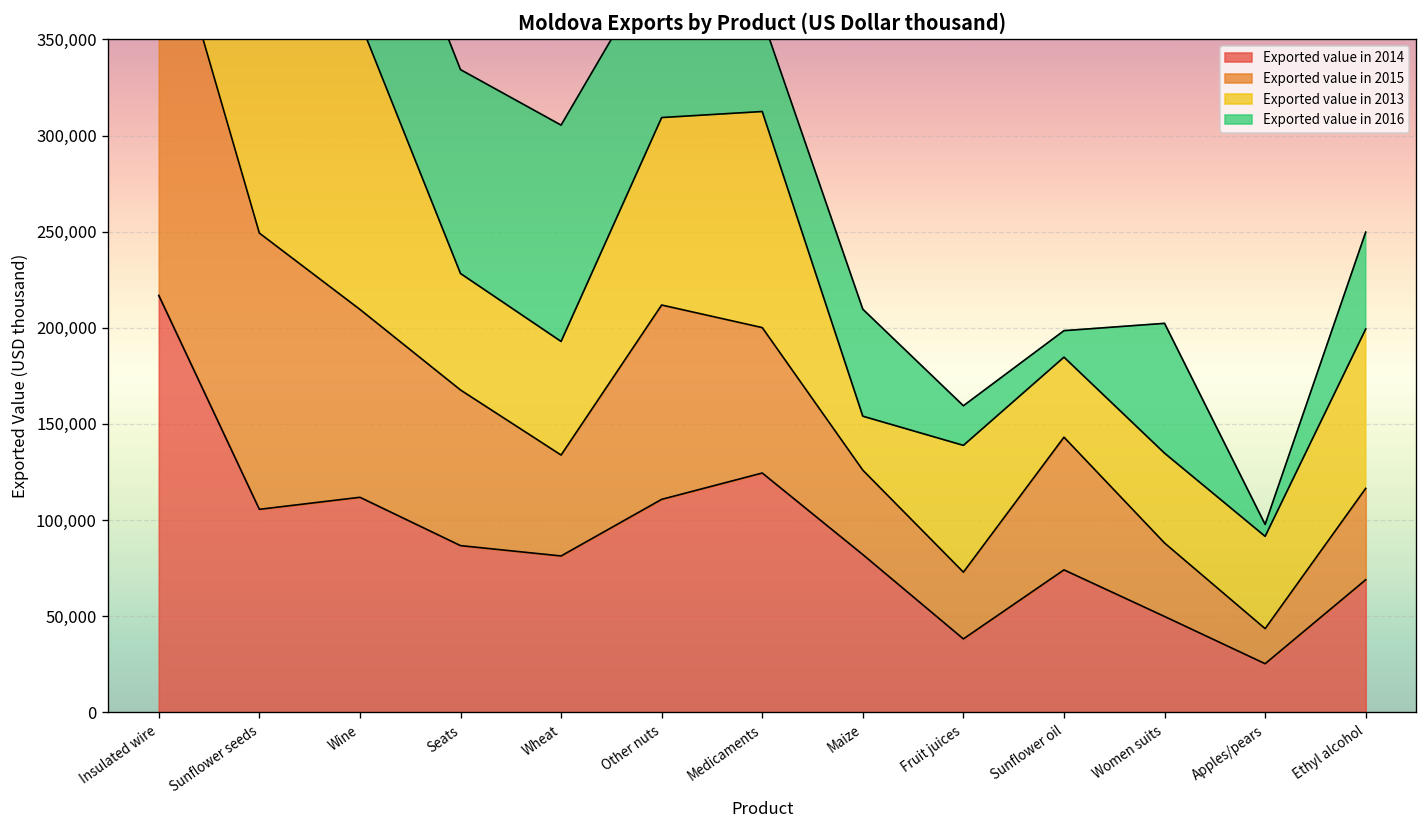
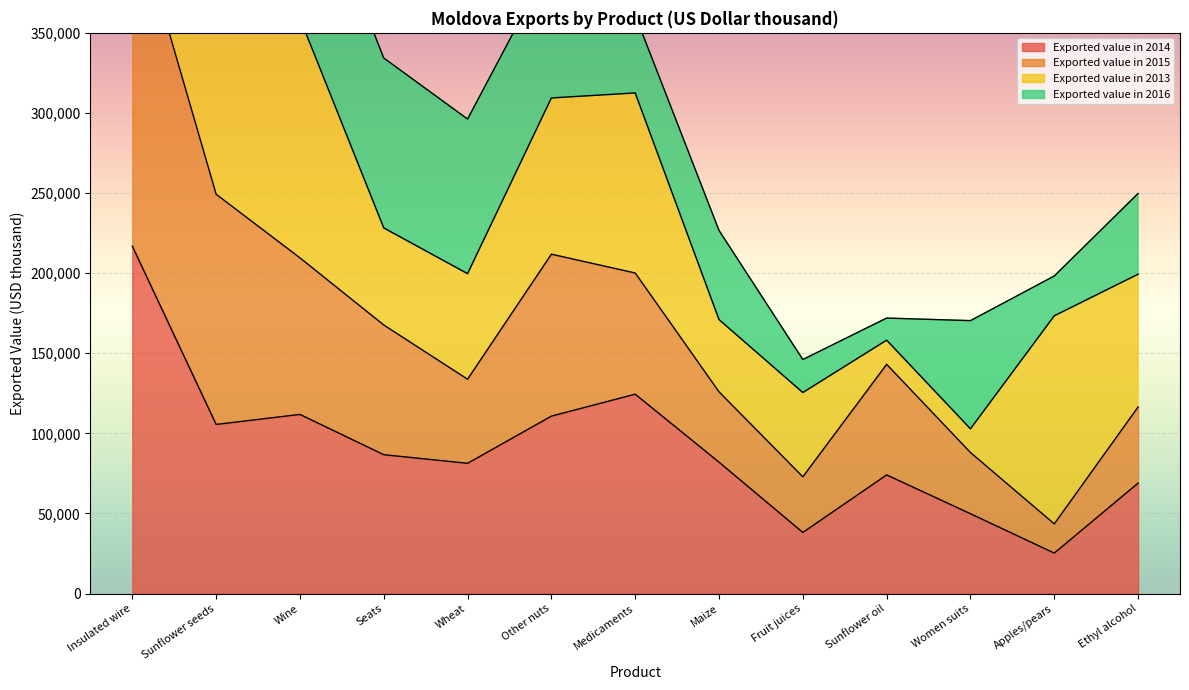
Exported value in 2013, Wheat: 59,000 -> 66,000
Exported value in 2016, Wheat: 113,000 -> 97,000
Exported value in 2013, Maize: 28,000 -> 45,000
Exported value in 2013, Fruit juices: 66,000 -> 53,000
Exported value in 2013, Sunflower oil: 42,000 -> 15,000
Exported value in 2013, Women suits: 47,000 -> 15,000
Exported value in 2013, Apples/pears: 48,000 -> 130,000
Exported value in 2016, Apples/pears: 6,000 -> 25,000
